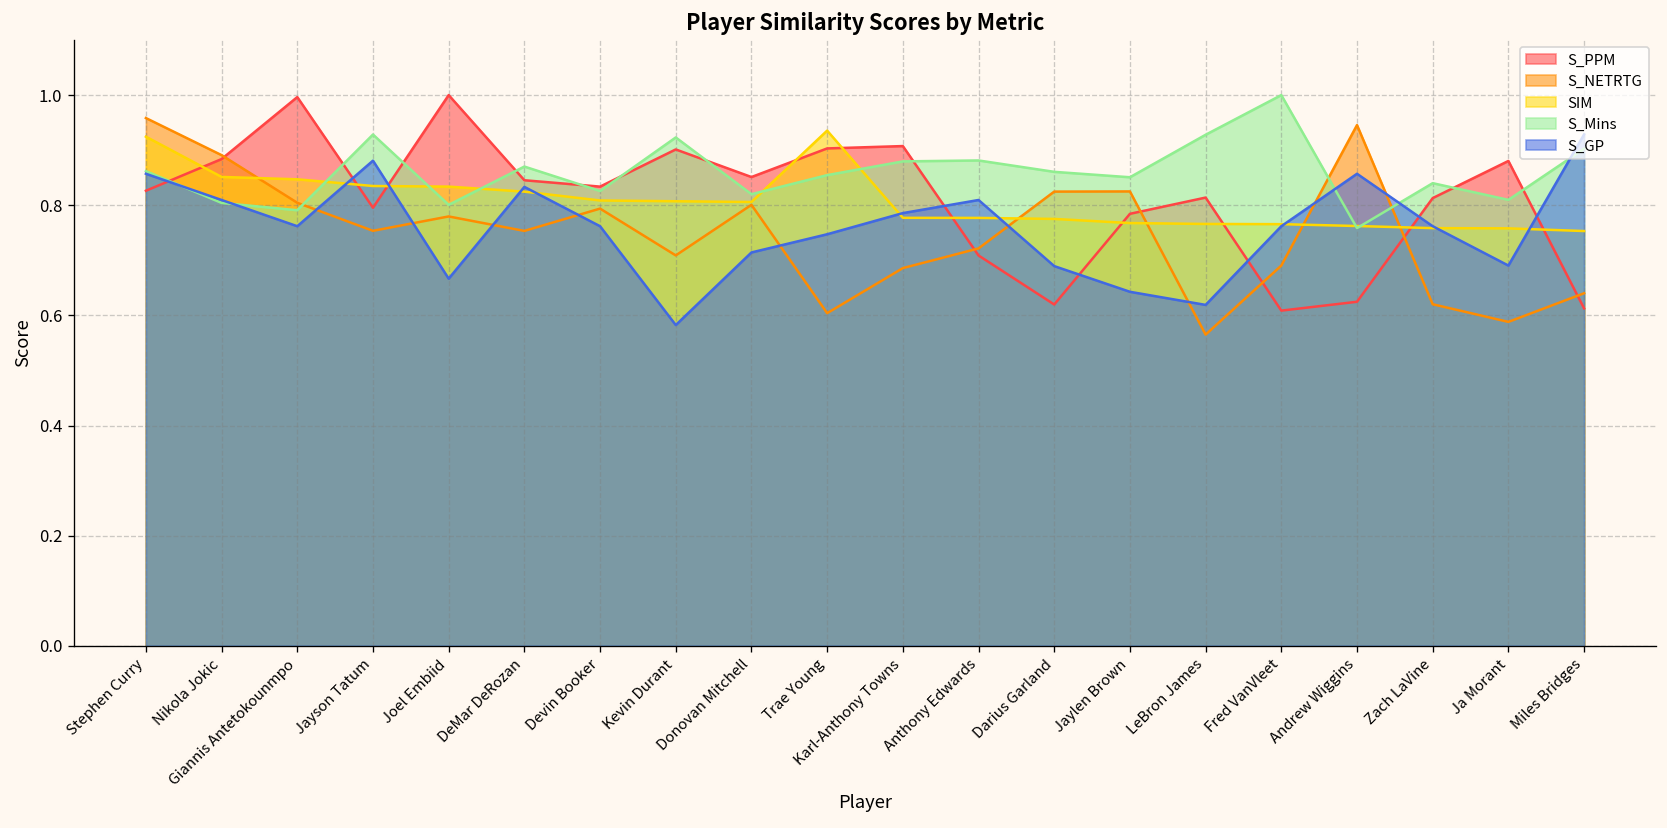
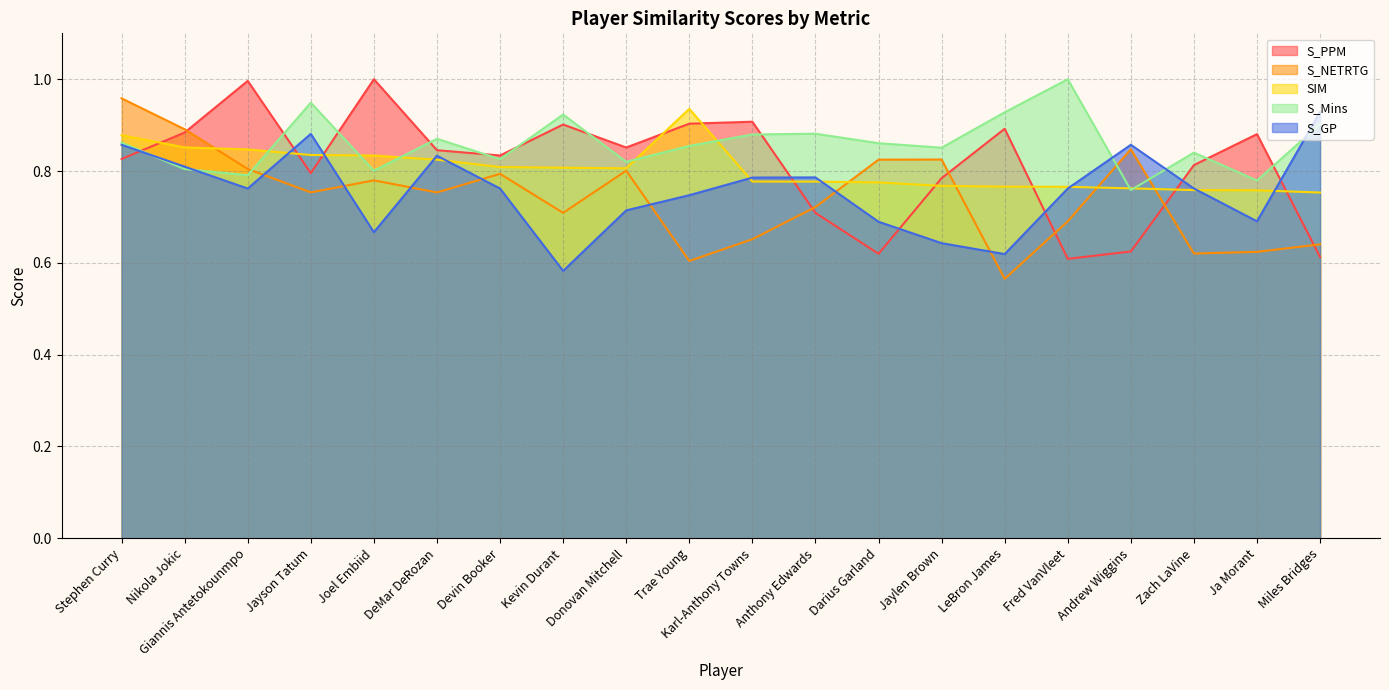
SIM, Stephen Curry: 0.92 -> 0.88
S_Mins, Jayson Tatum: 0.93 -> 0.95
S_NETRTG, Karl-Anthony Towns: 0.69 -> 0.65
S_GP, Anthony Edwards: 0.81 -> 0.79
S_PPM, LeBron James: 0.81 -> 0.89
S_NETRTG, Andrew Wiggins: 0.95 -> 0.85
S_NETRTG, Ja Morant: 0.59 -> 0.62
S_Mins, Ja Morant: 0.81 -> 0.78
